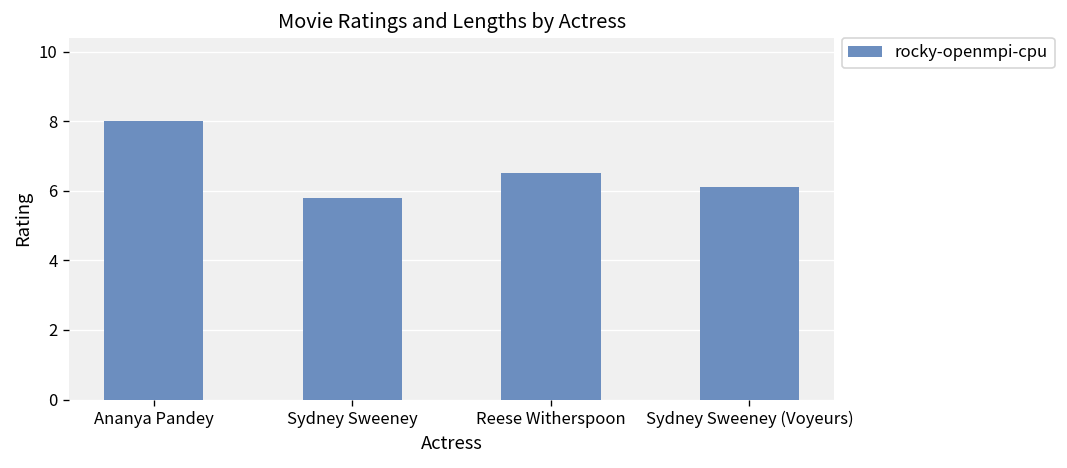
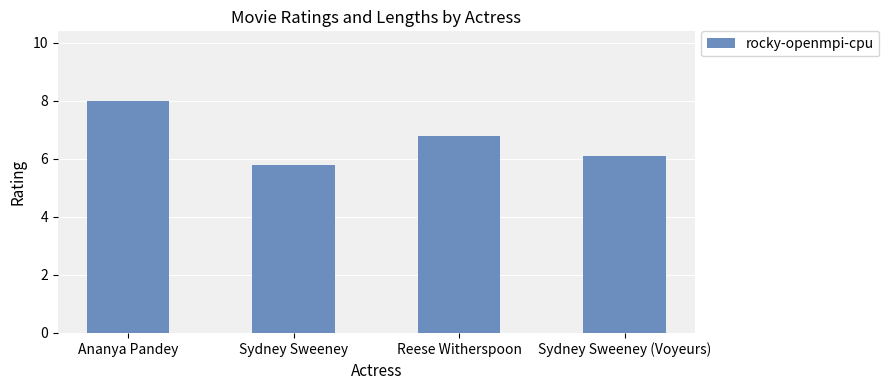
Reese Witherspoon: 6.5 -> 6.8
